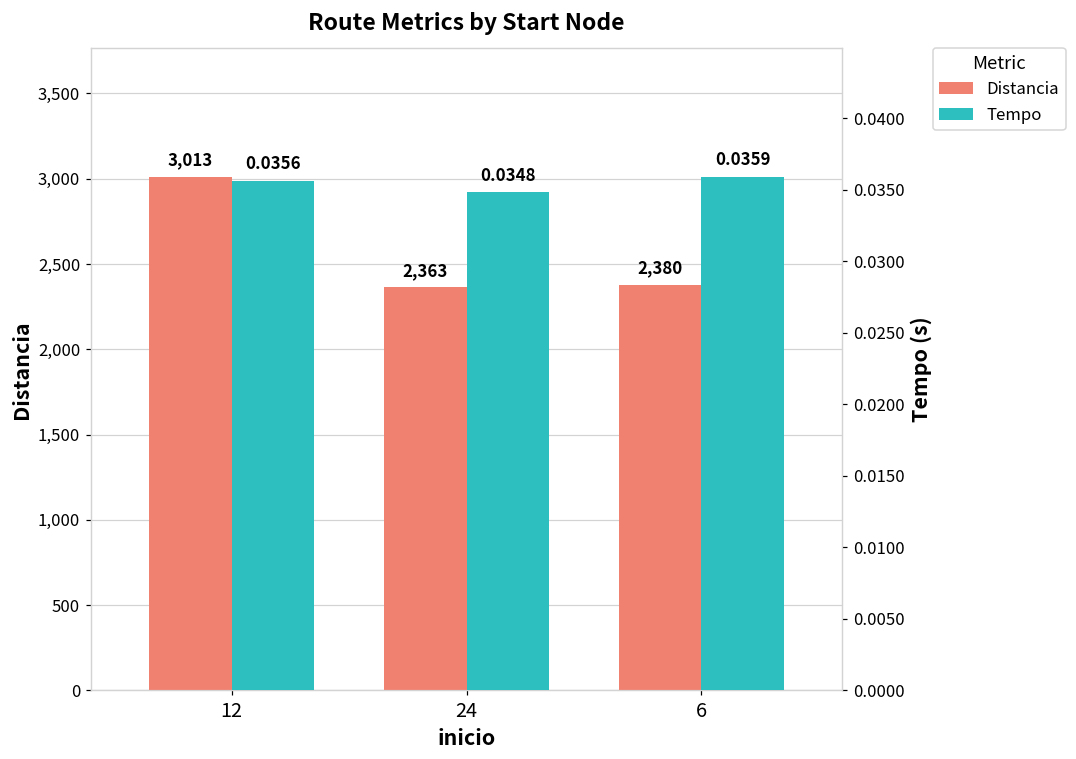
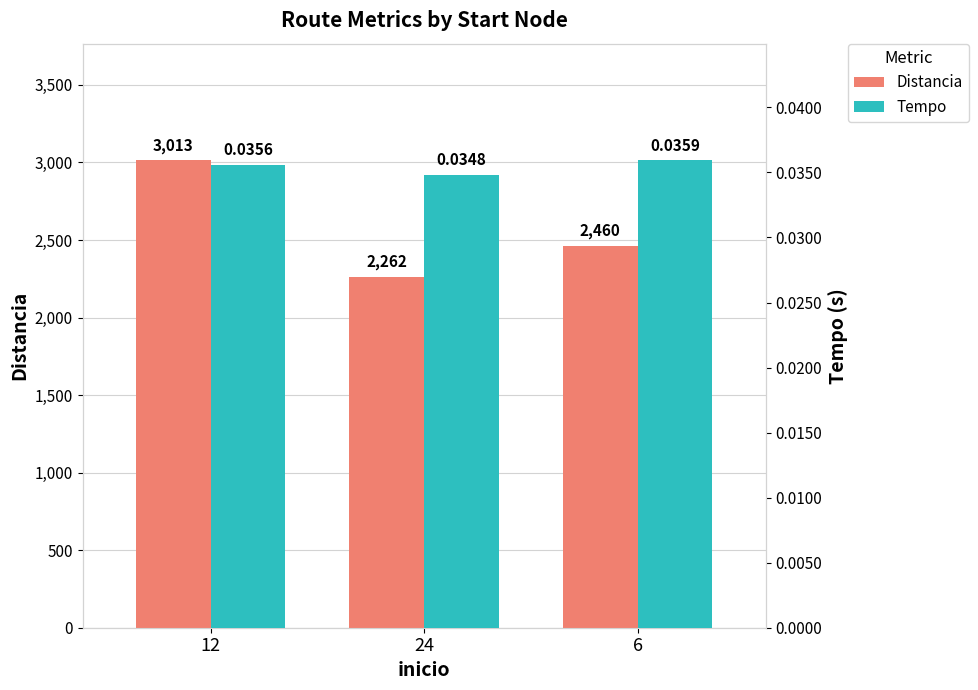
Distancia, 24: 2,363 -> 2,262
Distancia, 6: 2,380 -> 2,460
